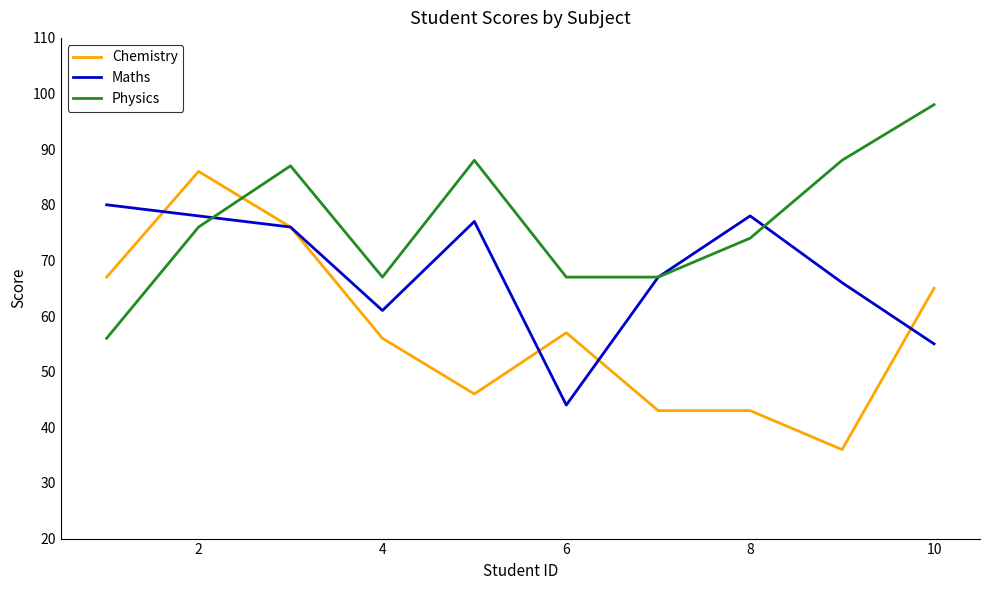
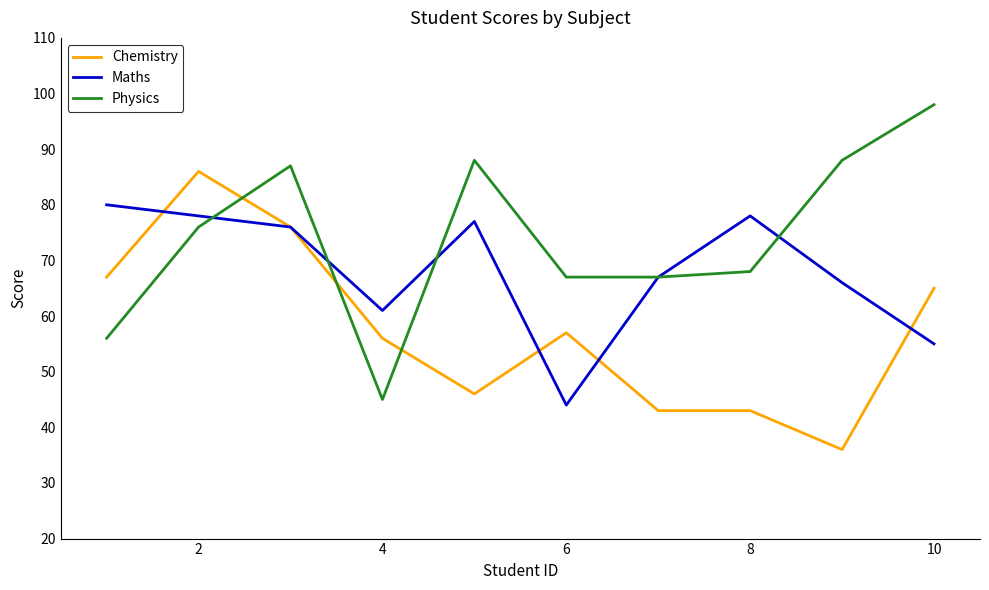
Physics, 4: 67 -> 45
Physics, 8: 74 -> 68
